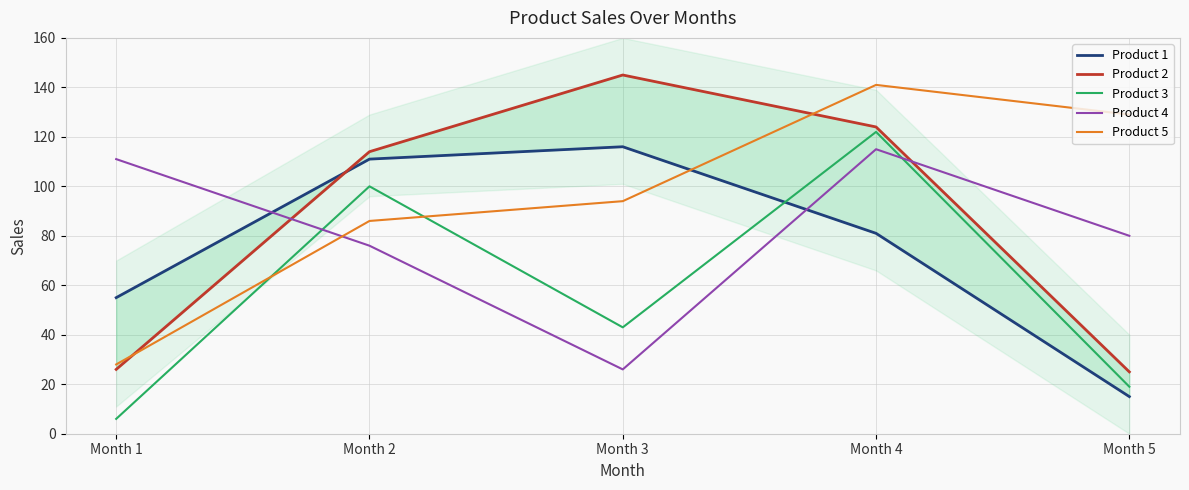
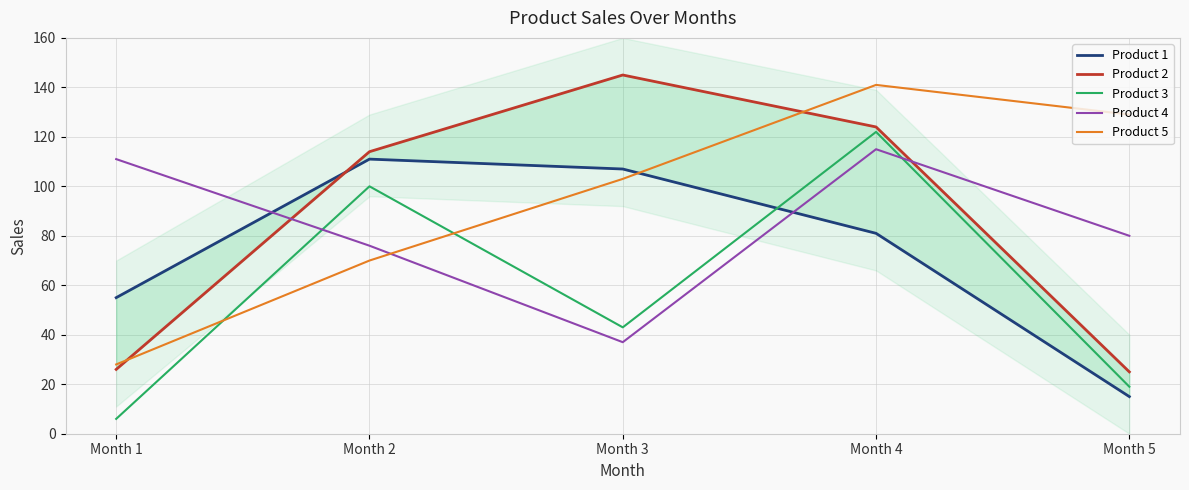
Product 5, Month 2: 86 -> 70
Product 1, Month 3: 116 -> 107
Product 4, Month 3: 26 -> 37
Product 5, Month 3: 94 -> 103
